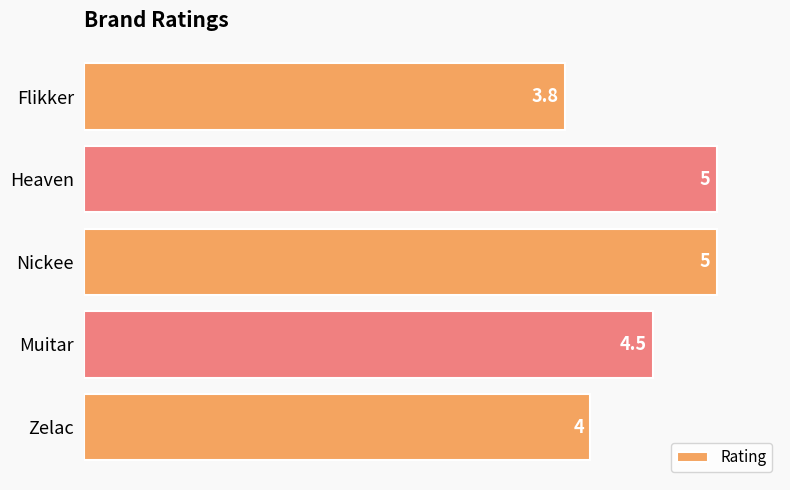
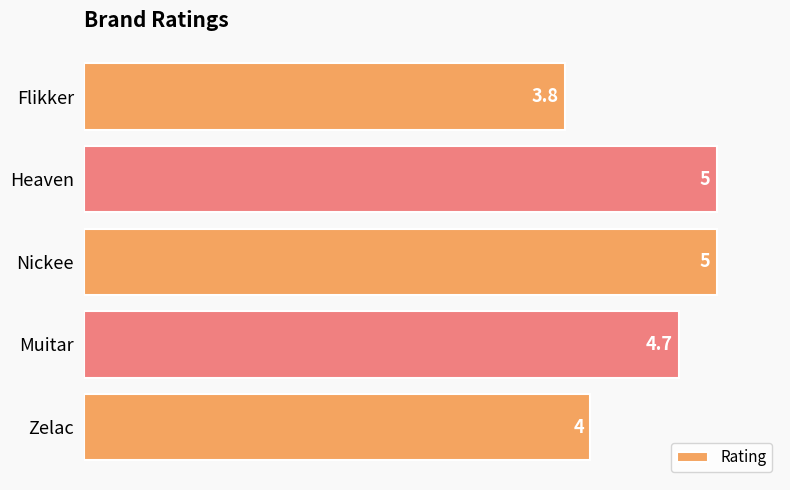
Muitar: 4.5 -> 4.7
